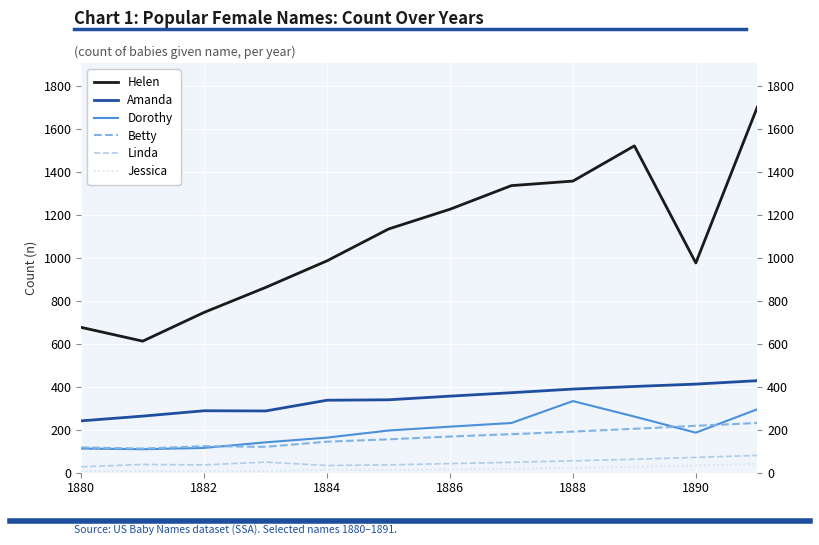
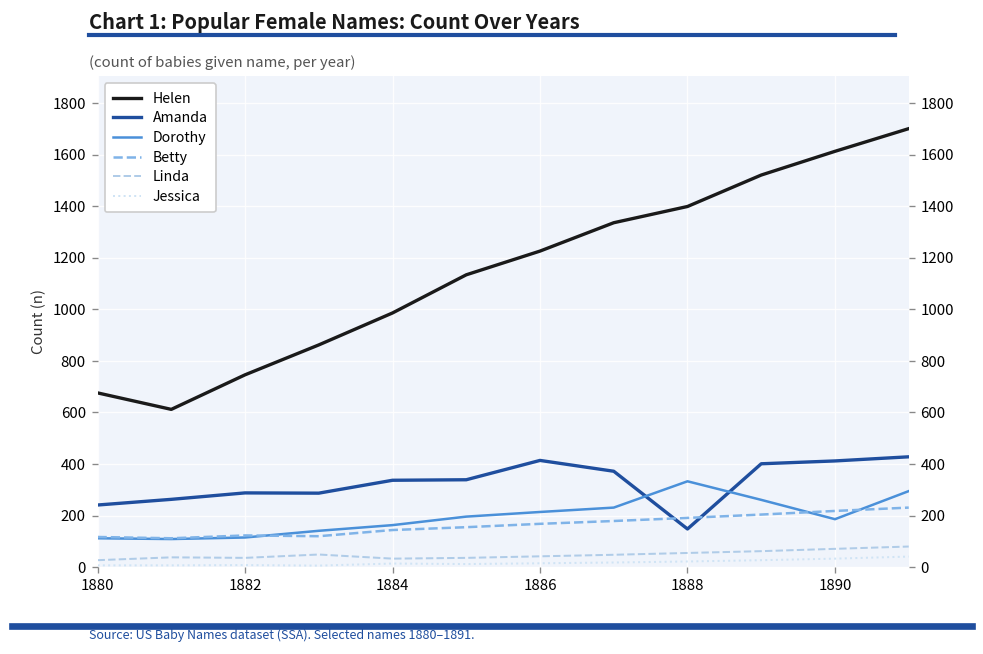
Amanda, 1886: 360 -> 410
Helen, 1888: 1360 -> 1400
Amanda, 1888: 390 -> 150
Helen, 1890: 980 -> 1610
